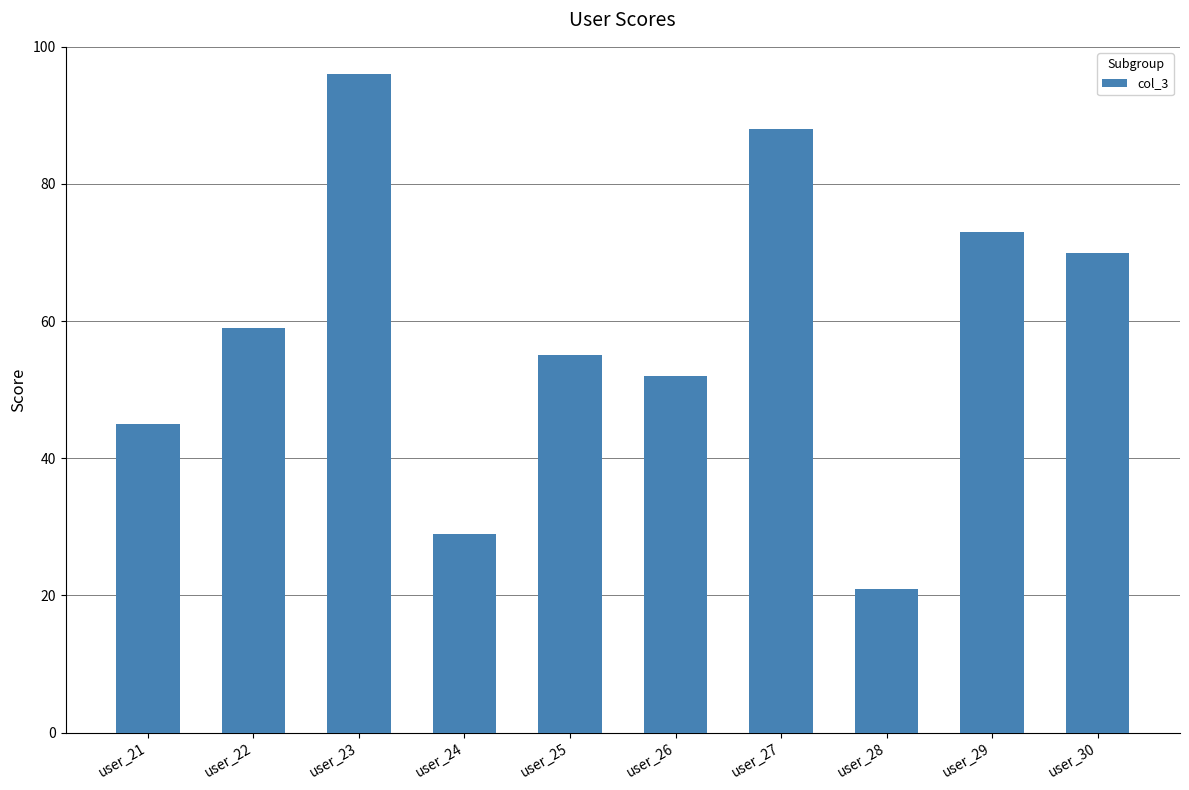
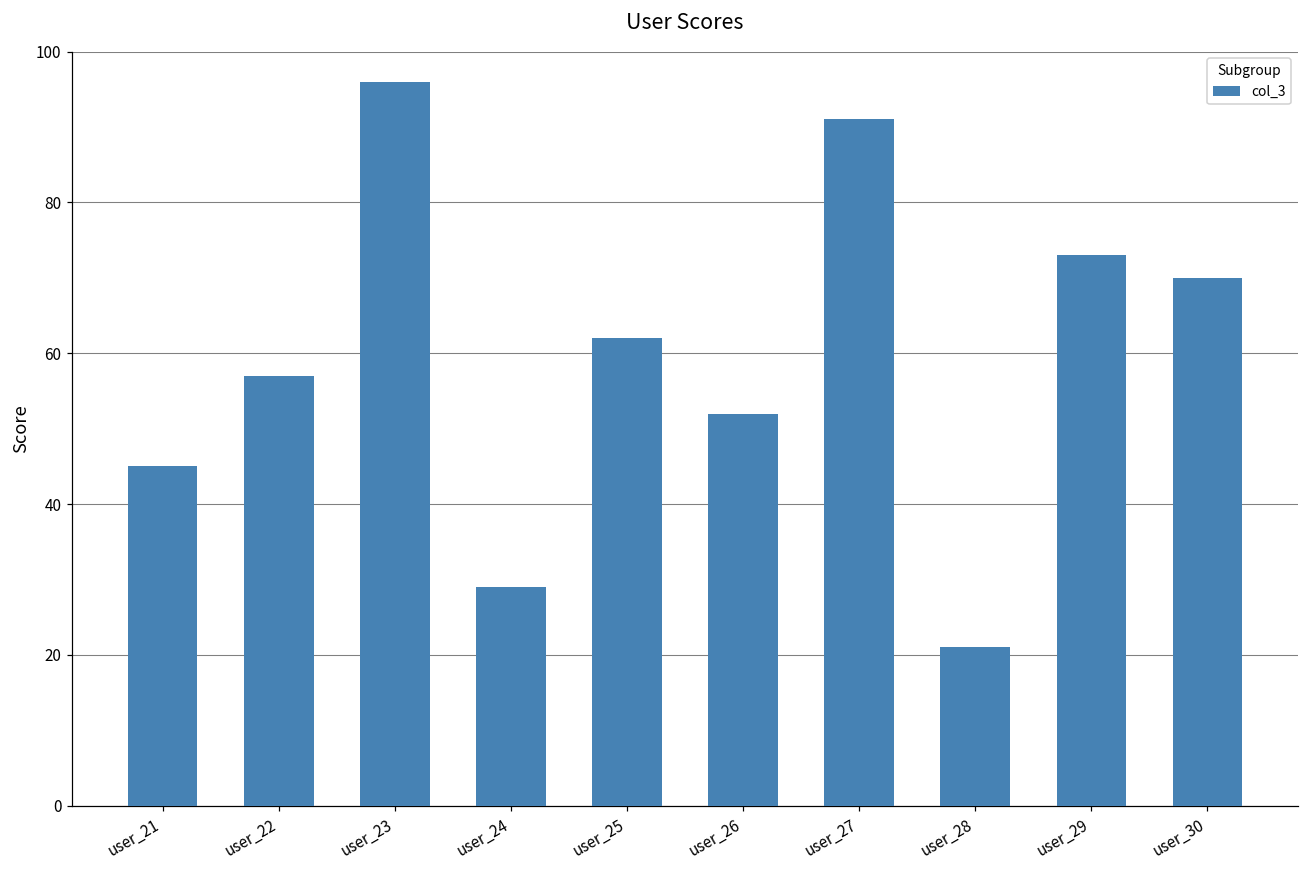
user_22: 59 -> 57
user_25: 55 -> 62
user_27: 88 -> 91
